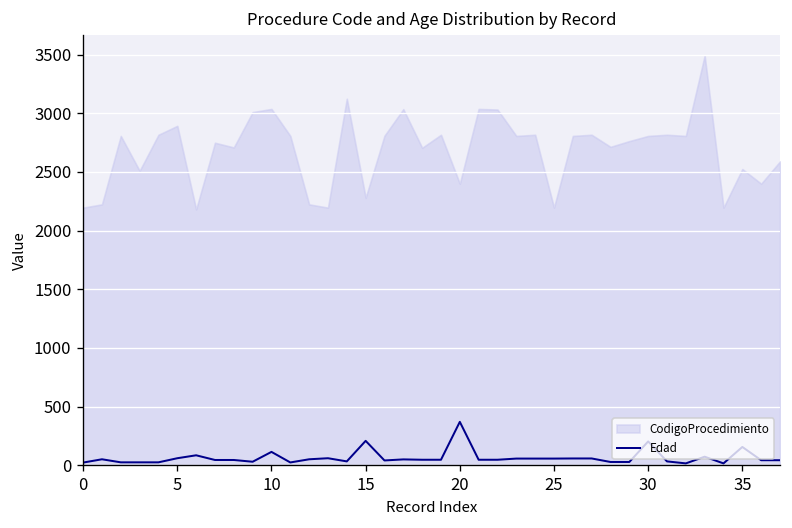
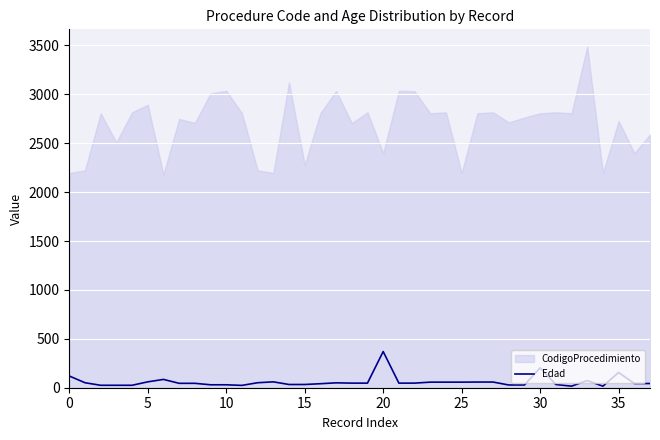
Edad, 0: 0 -> 100
Edad, 10: 100 -> 0
Edad, 15: 200 -> 0
CodigoProcedimiento, 35: 2500 -> 2700
